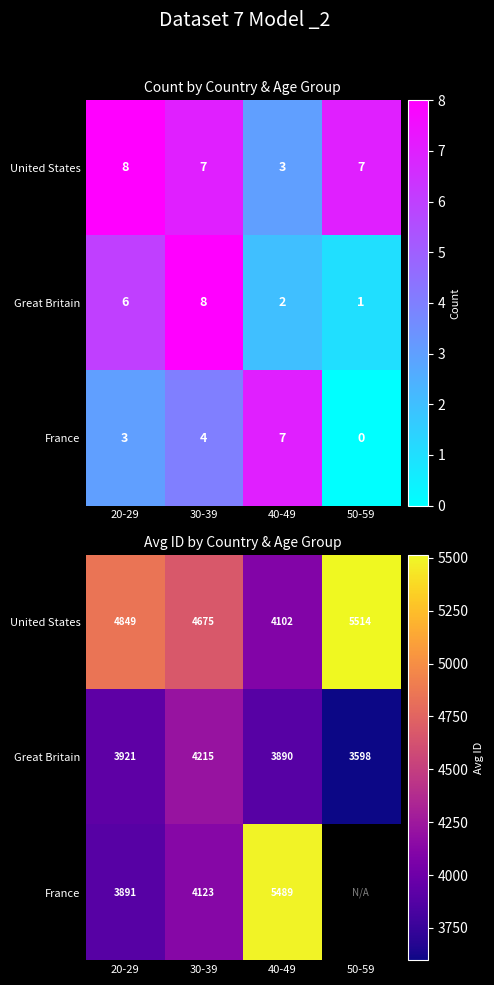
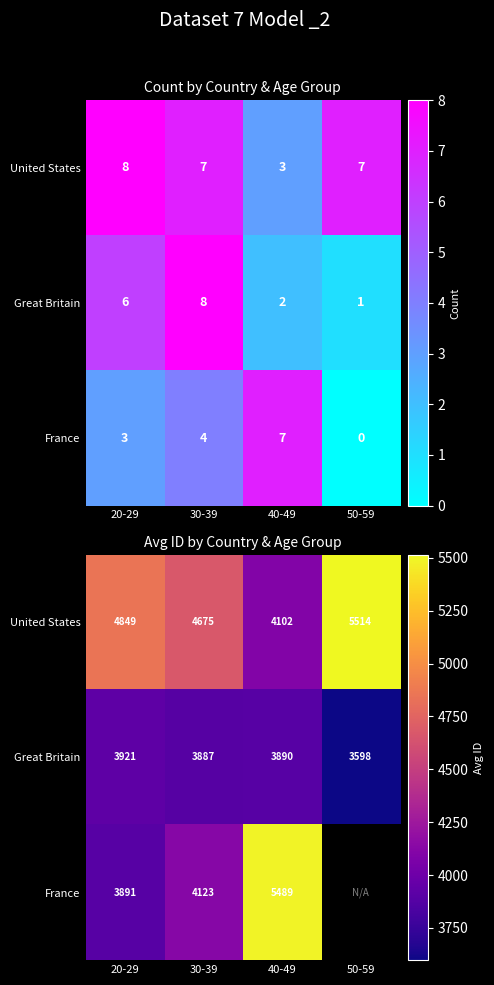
Avg ID by Country & Age Group, Great Britain, 30-39: 4215 -> 3887
